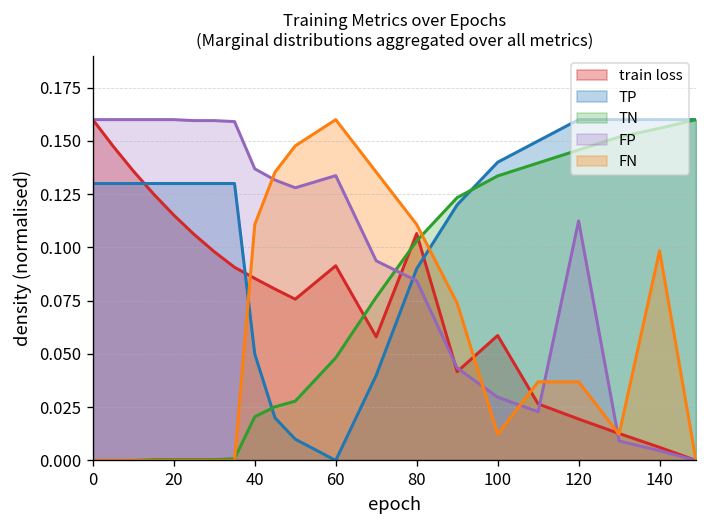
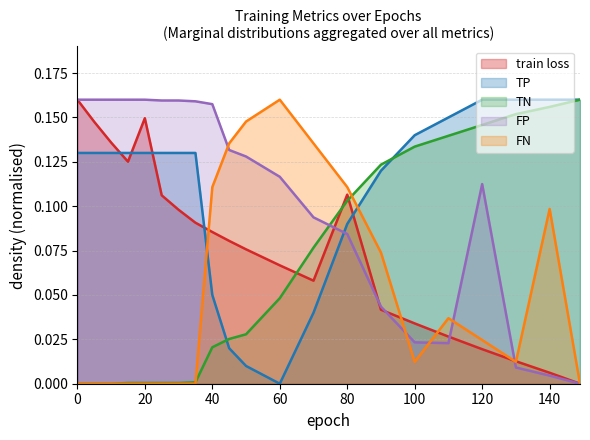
train loss, 20: 0.115 -> 0.150
FP, 40: 0.137 -> 0.157
train loss, 60: 0.091 -> 0.067
FP, 60: 0.134 -> 0.117
train loss, 100: 0.059 -> 0.034
FP, 100: 0.030 -> 0.023
FN, 120: 0.037 -> 0.025
